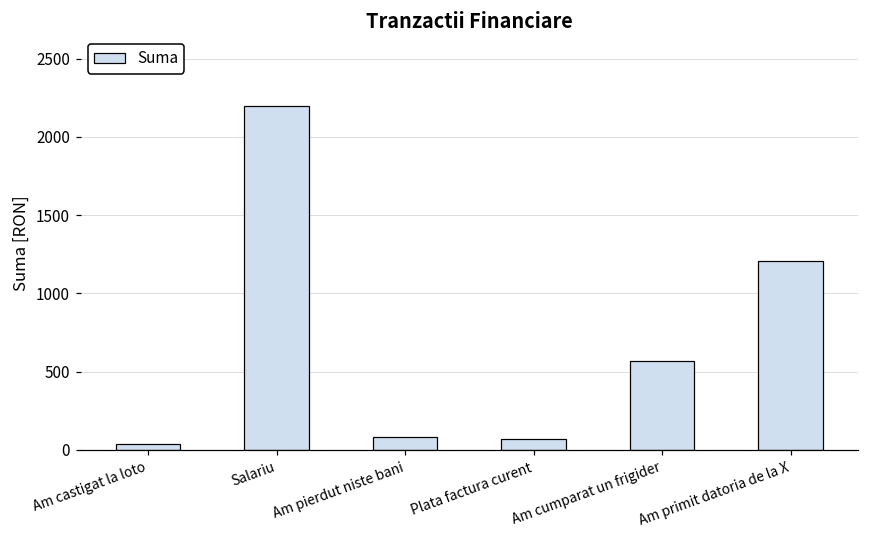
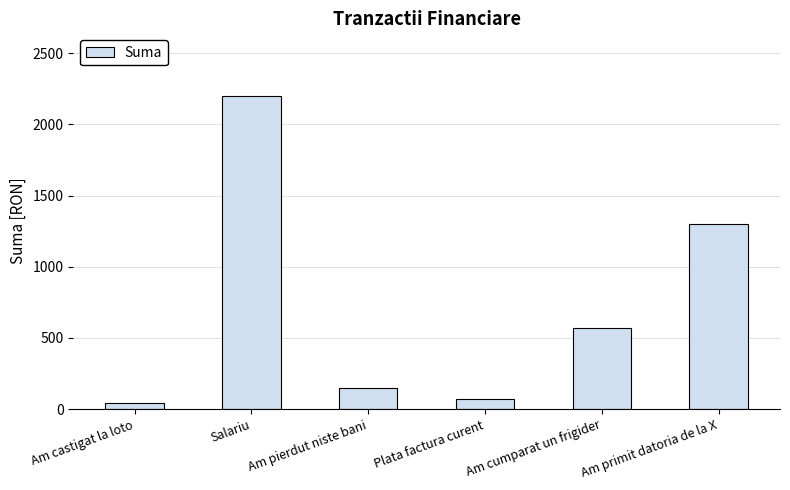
Am pierdut niste bani: 90 -> 150
Am primit datoria de la X: 1200 -> 1300
